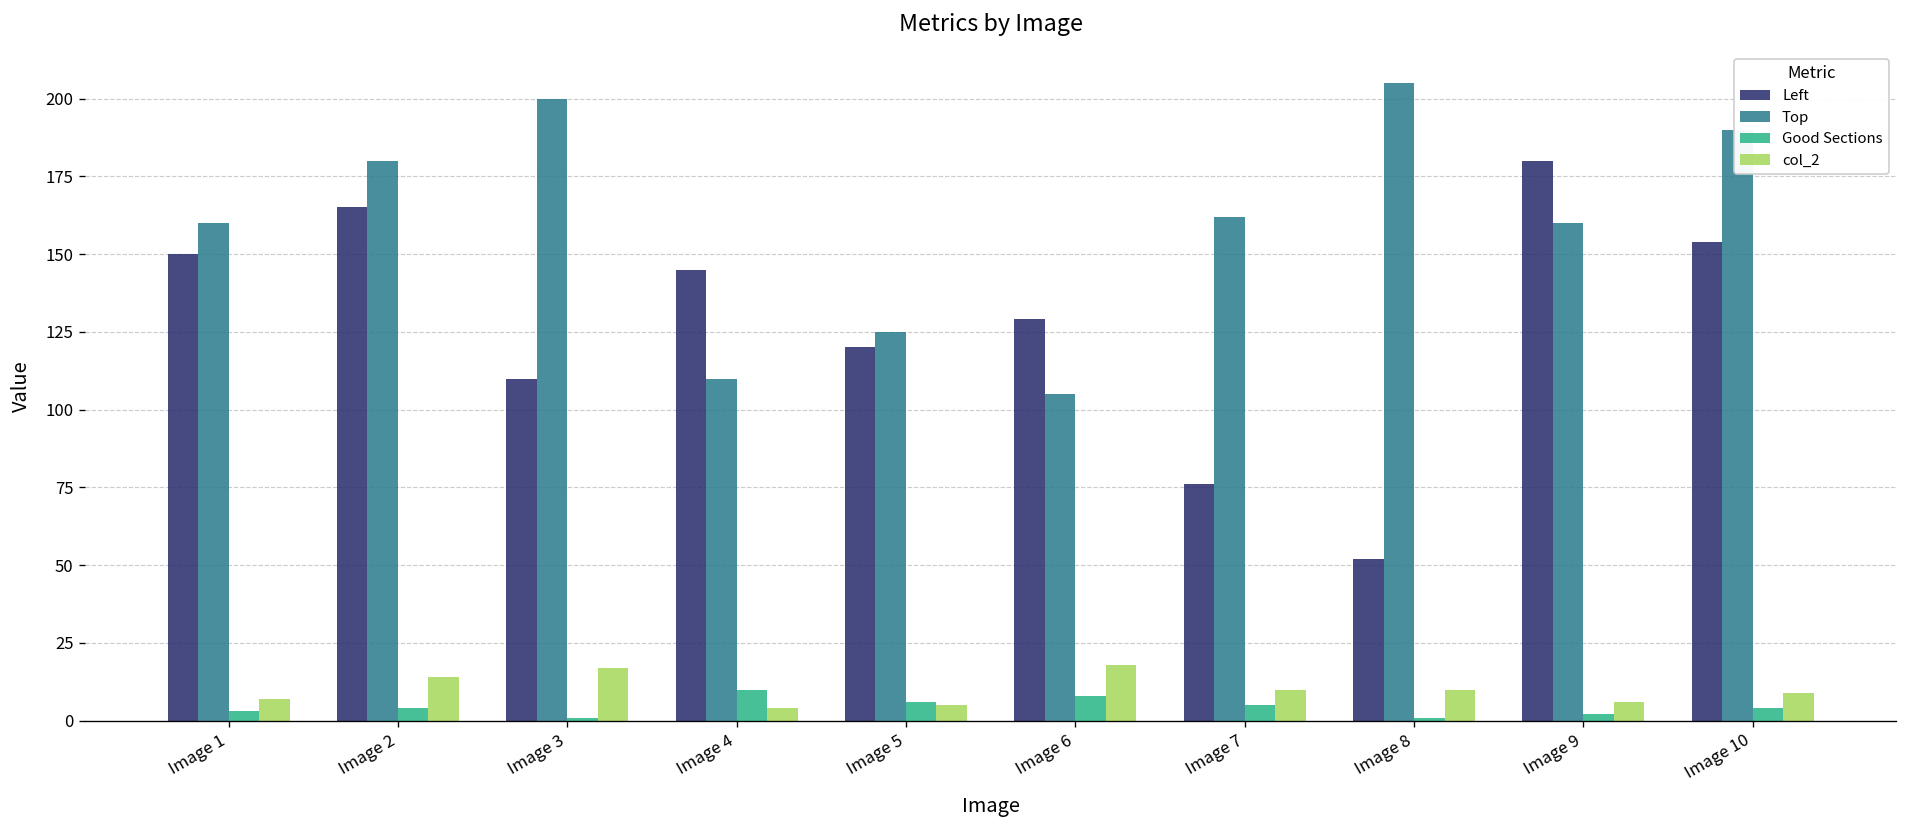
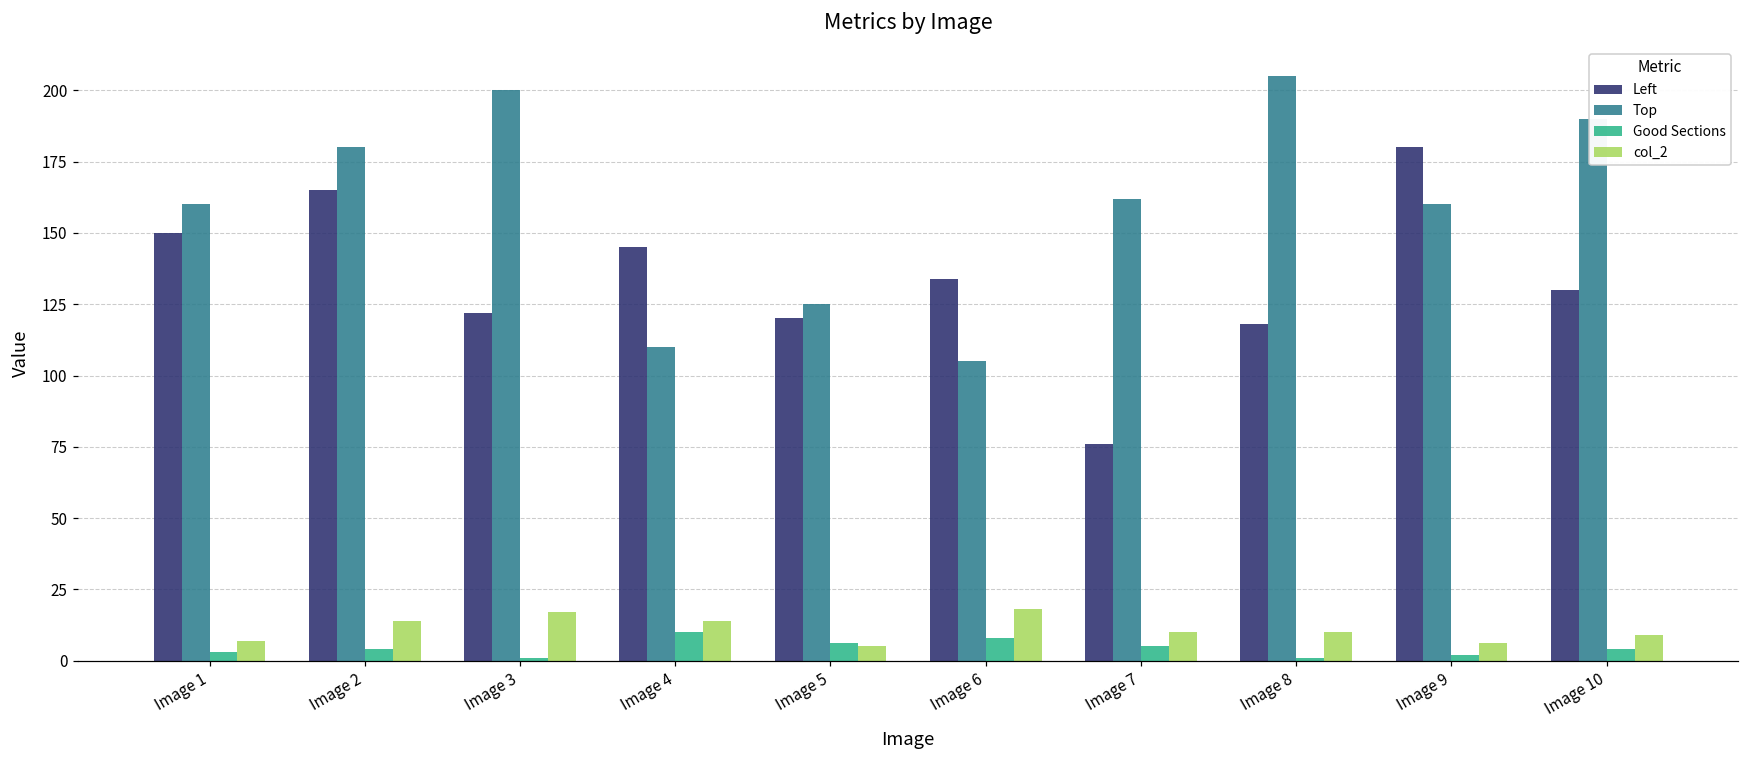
Left, Image 3: 110 -> 122
col_2, Image 4: 4 -> 14
Left, Image 6: 129 -> 134
Left, Image 8: 52 -> 118
Left, Image 10: 154 -> 130
